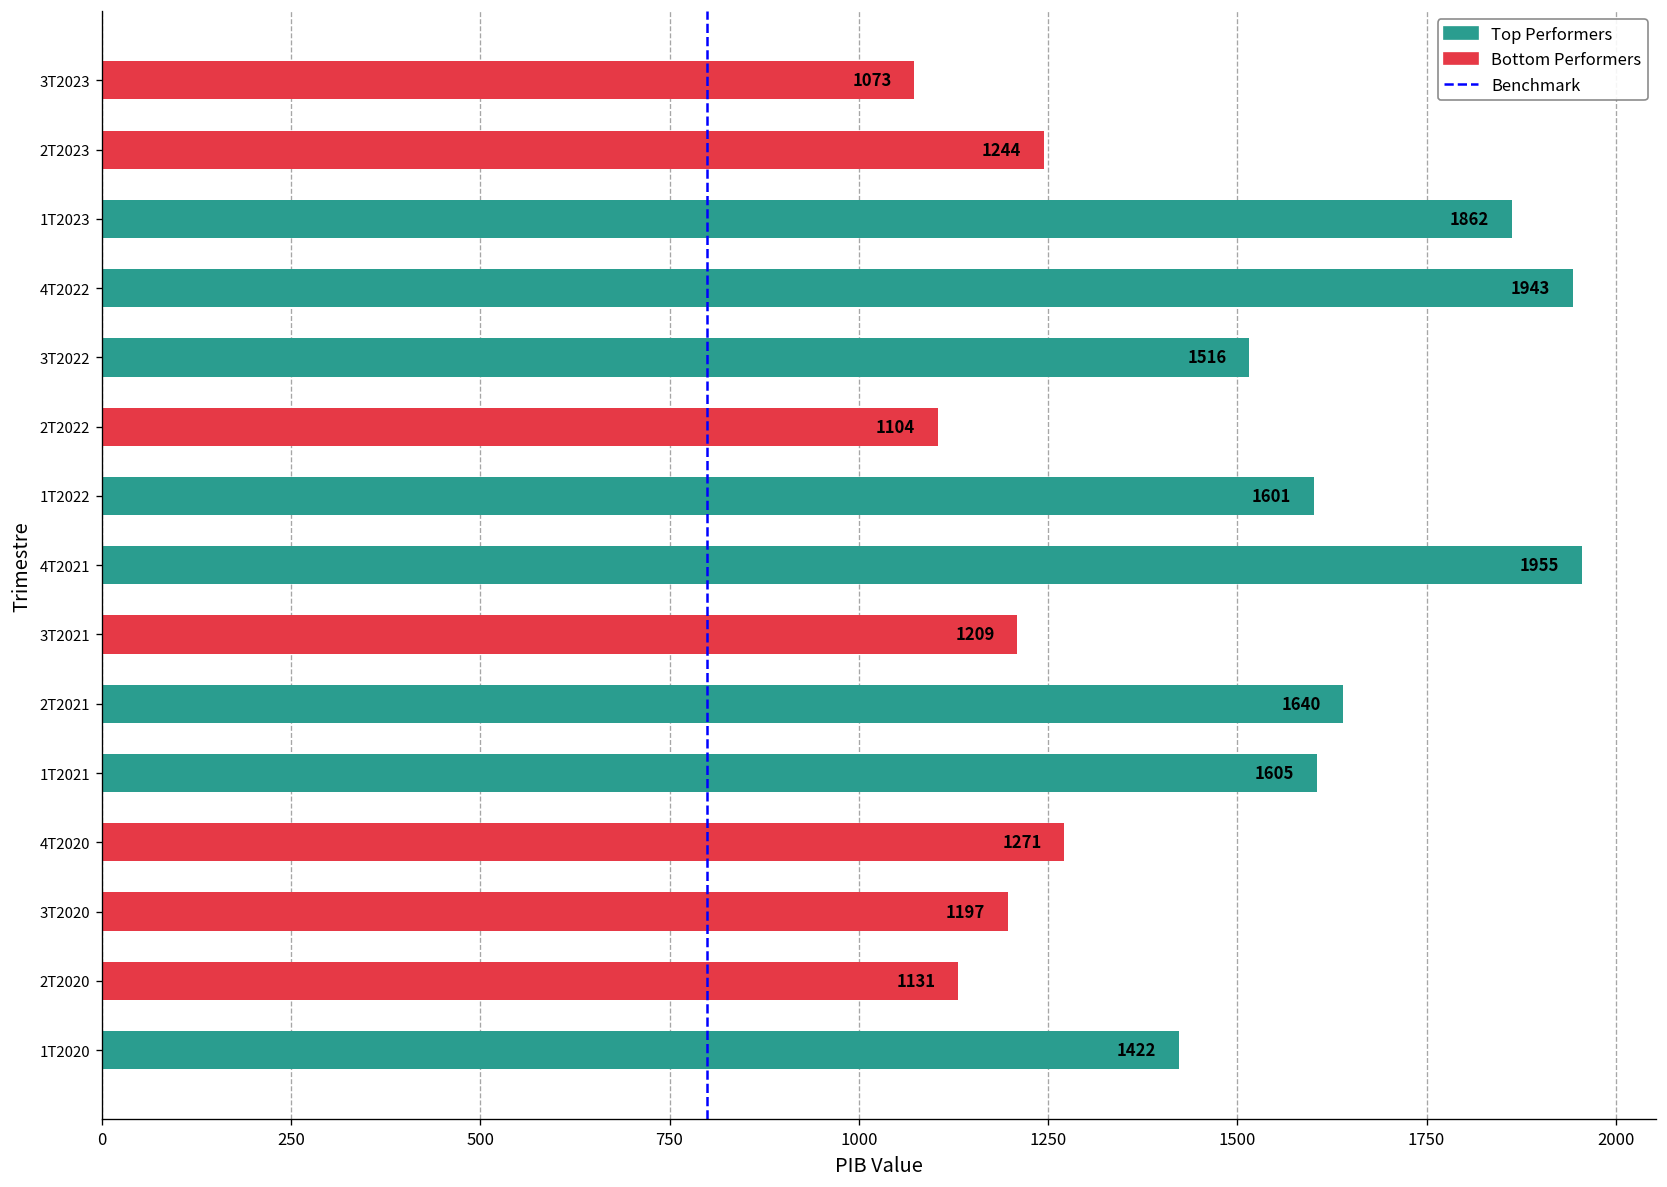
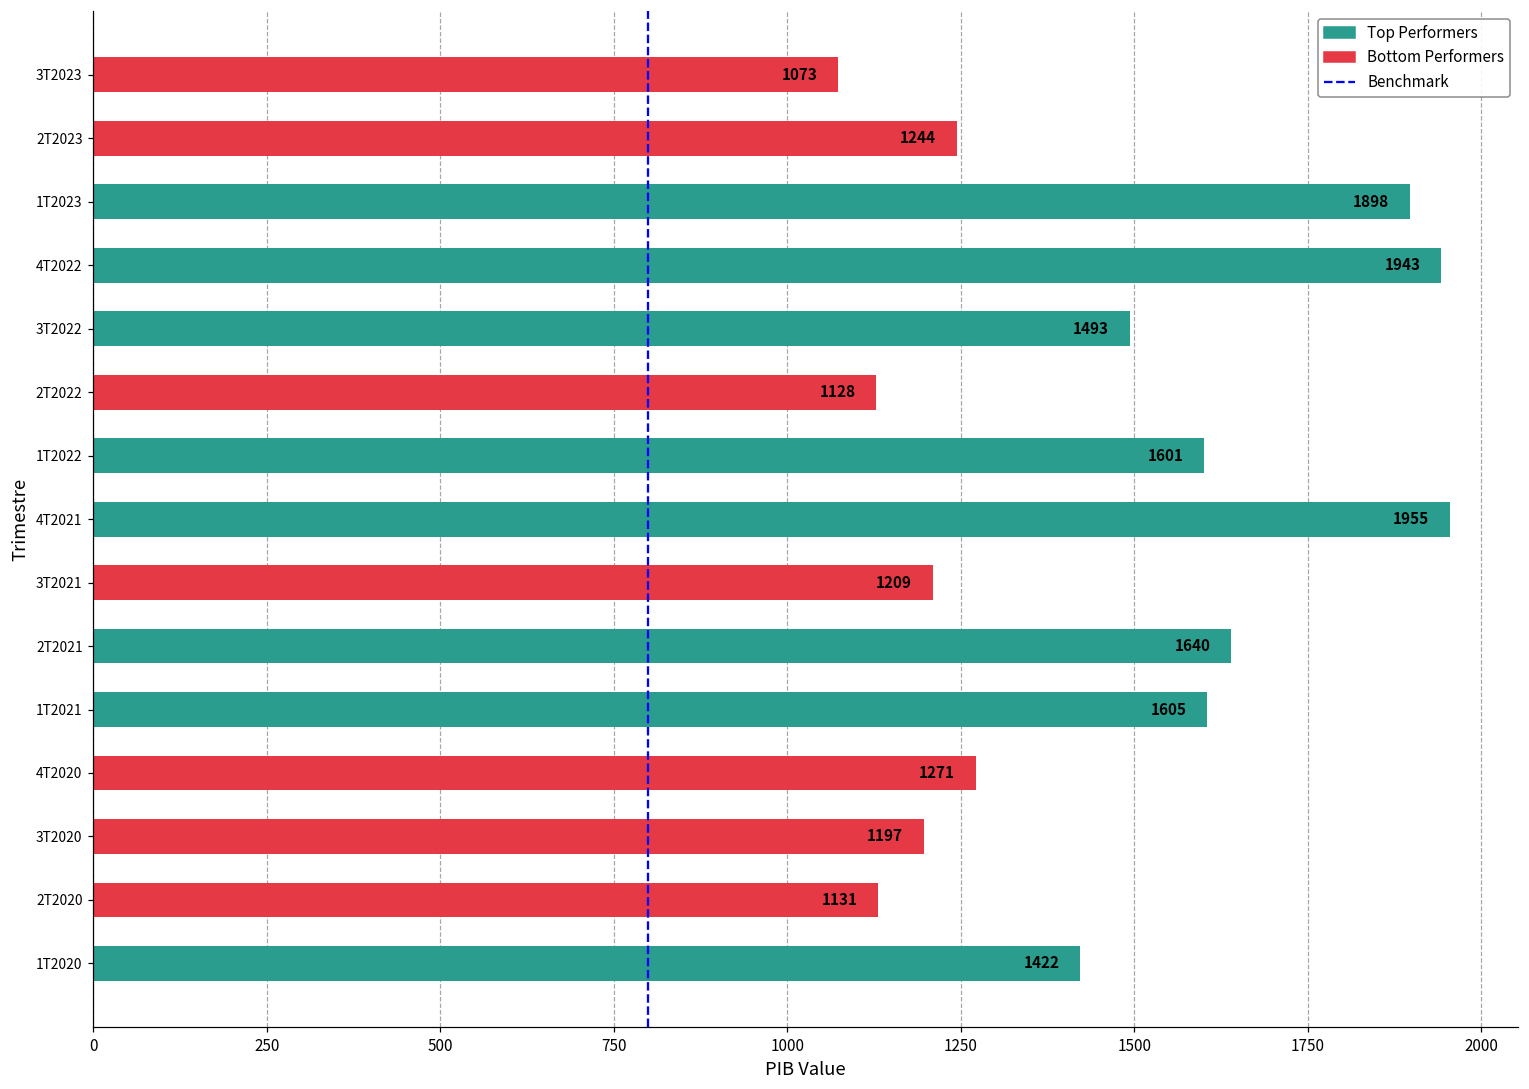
1T2023: 1862 -> 1898
3T2022: 1516 -> 1493
2T2022: 1104 -> 1128
